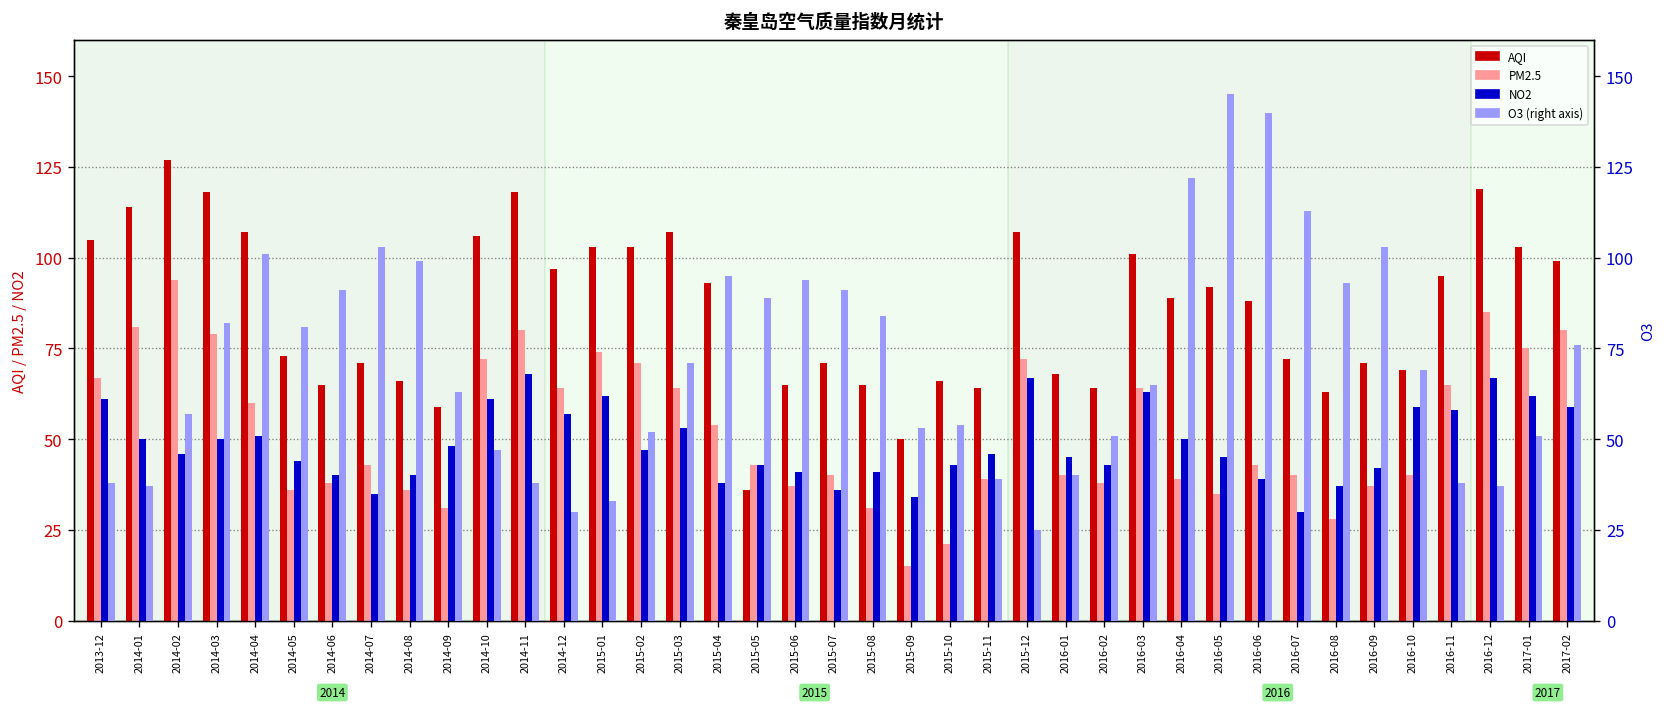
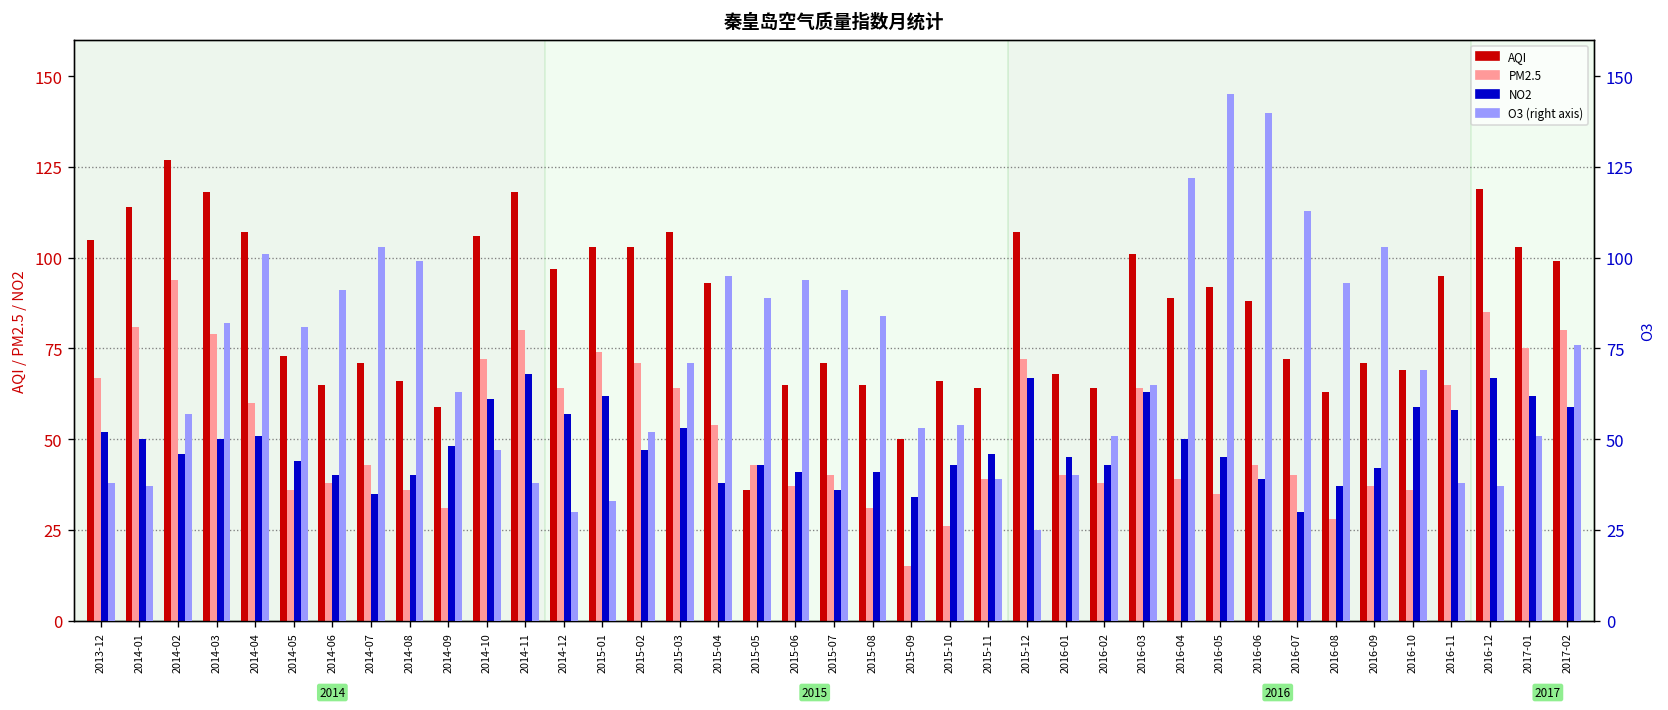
NO2, 2013-12: 61 -> 52
PM2.5, 2015-10: 21 -> 26
PM2.5, 2016-10: 40 -> 36
